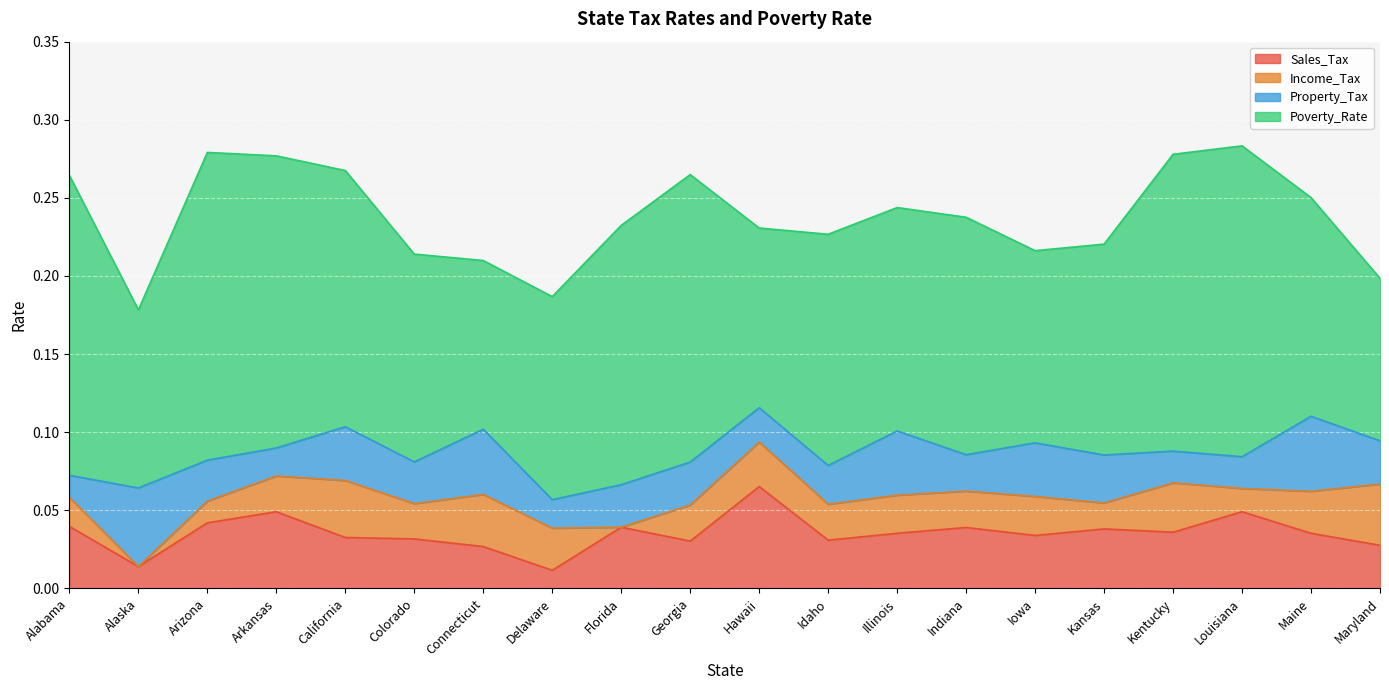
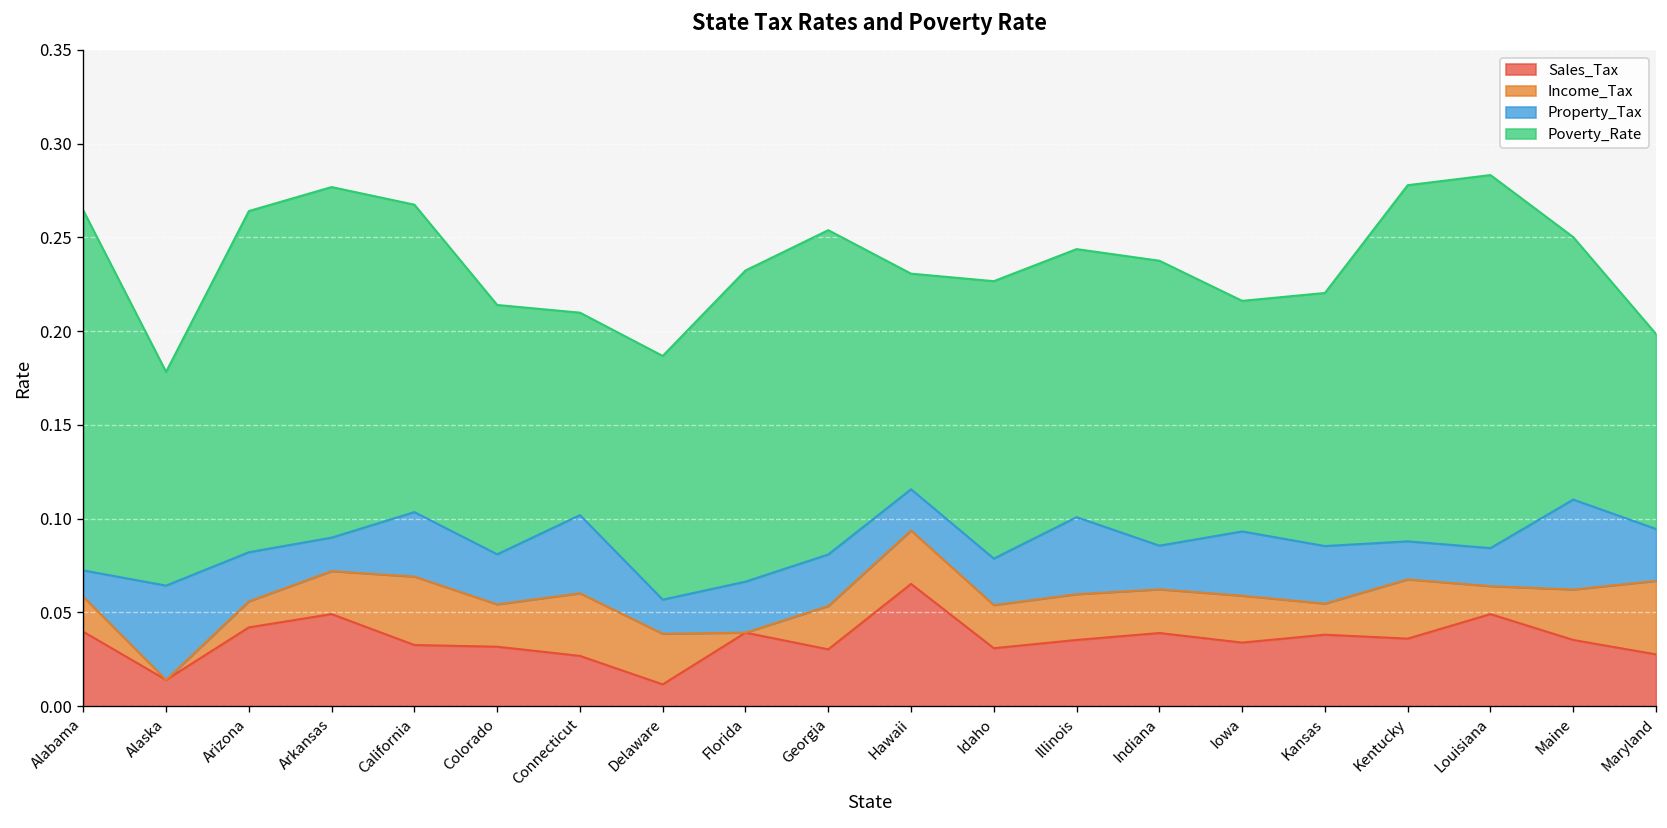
Poverty_Rate, Arizona: 0.197 -> 0.182
Poverty_Rate, Georgia: 0.184 -> 0.173
